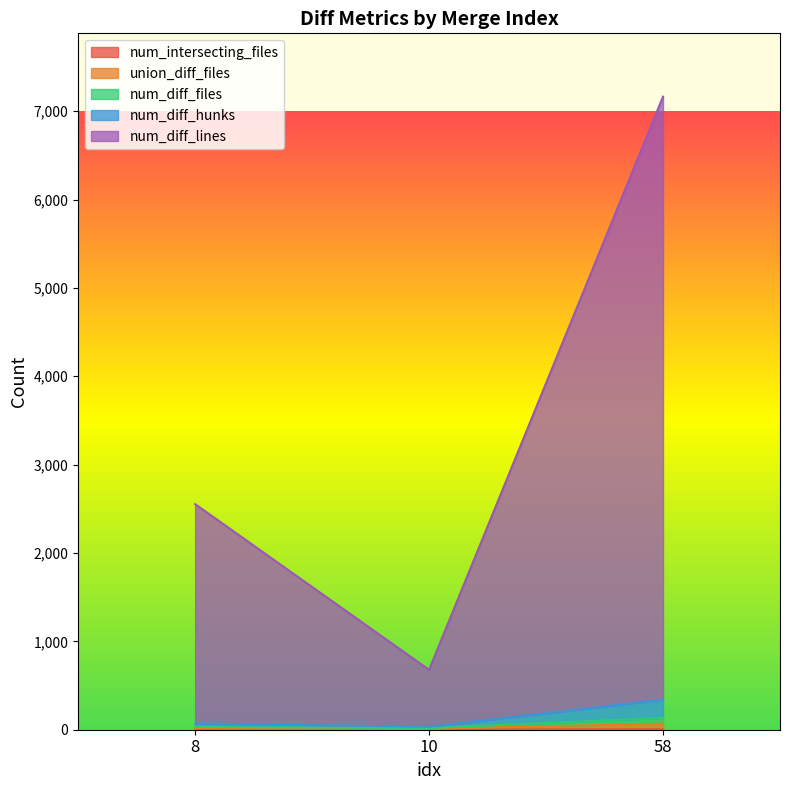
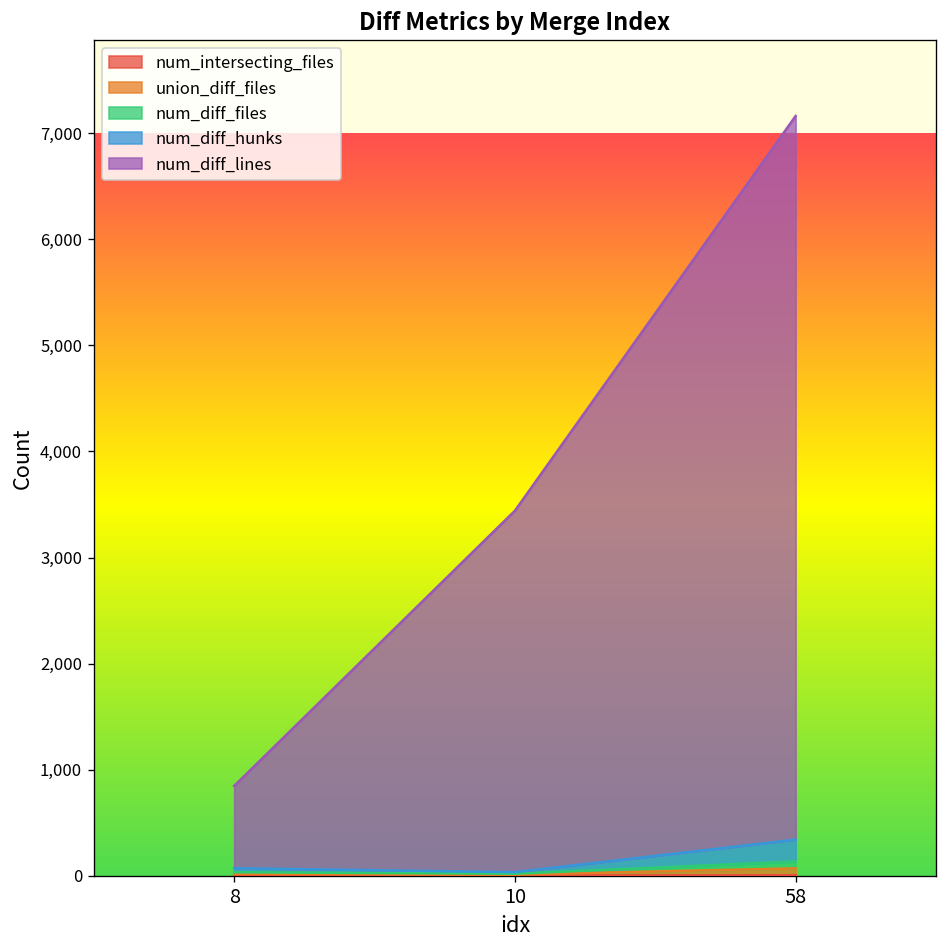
num_diff_lines, 8: 2,500 -> 800
num_diff_lines, 10: 600 -> 3,400
